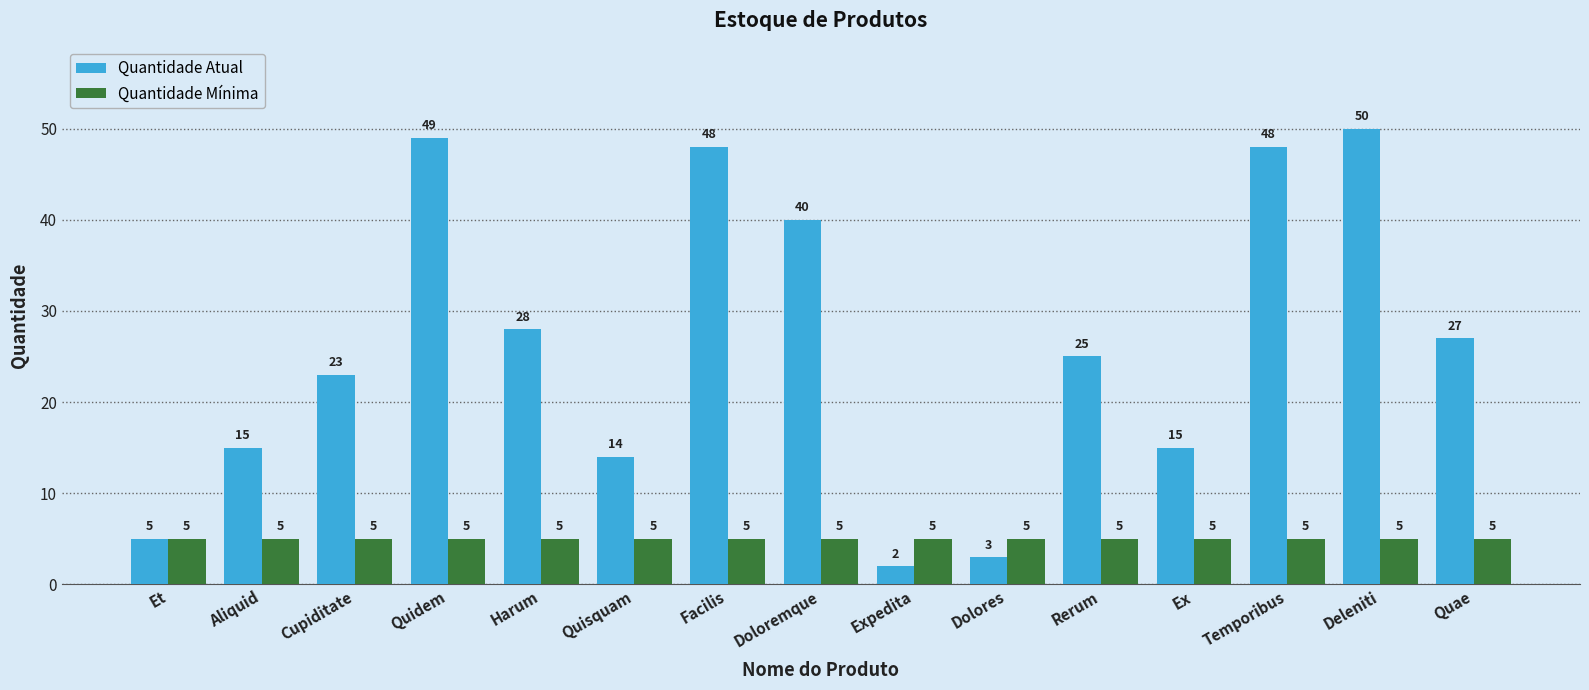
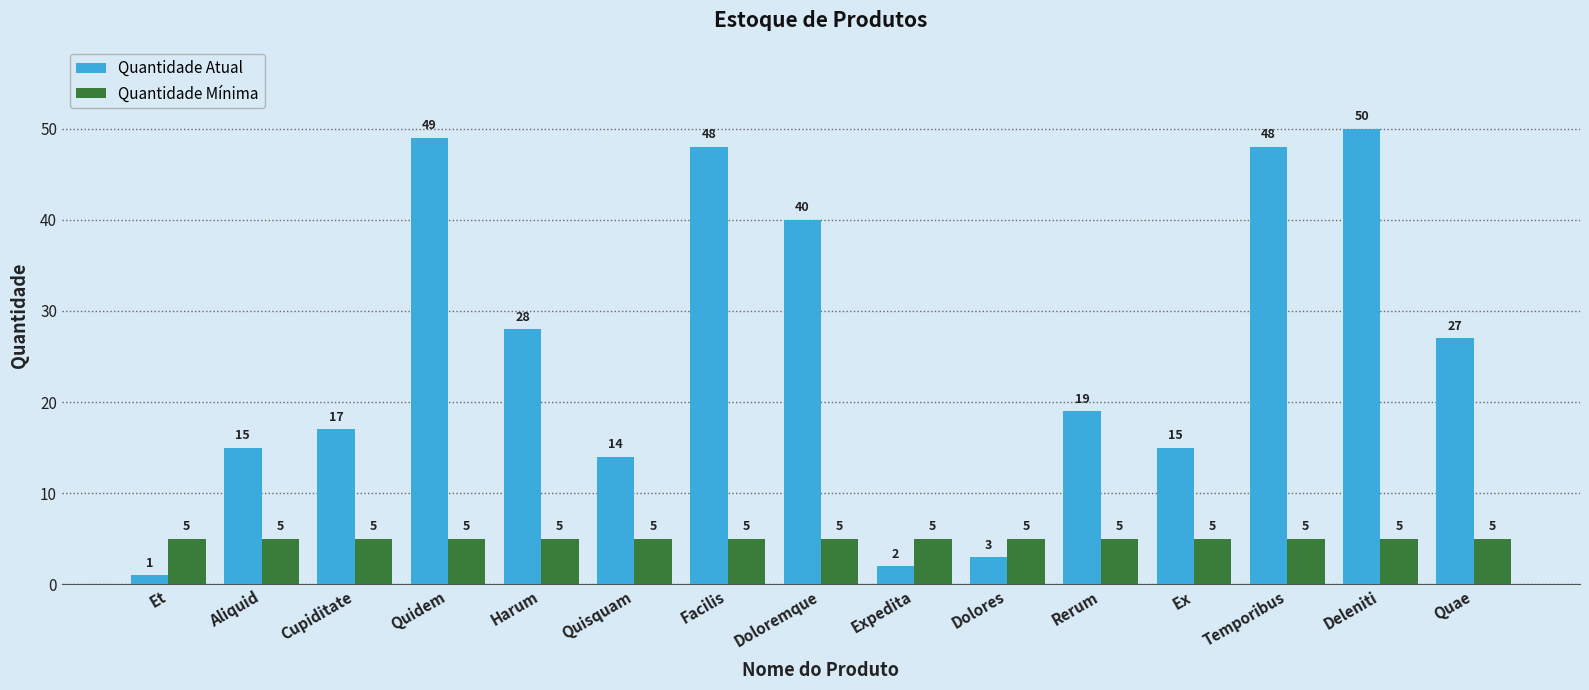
Quantidade Atual, Et: 5 -> 1
Quantidade Atual, Cupiditate: 23 -> 17
Quantidade Atual, Rerum: 25 -> 19
